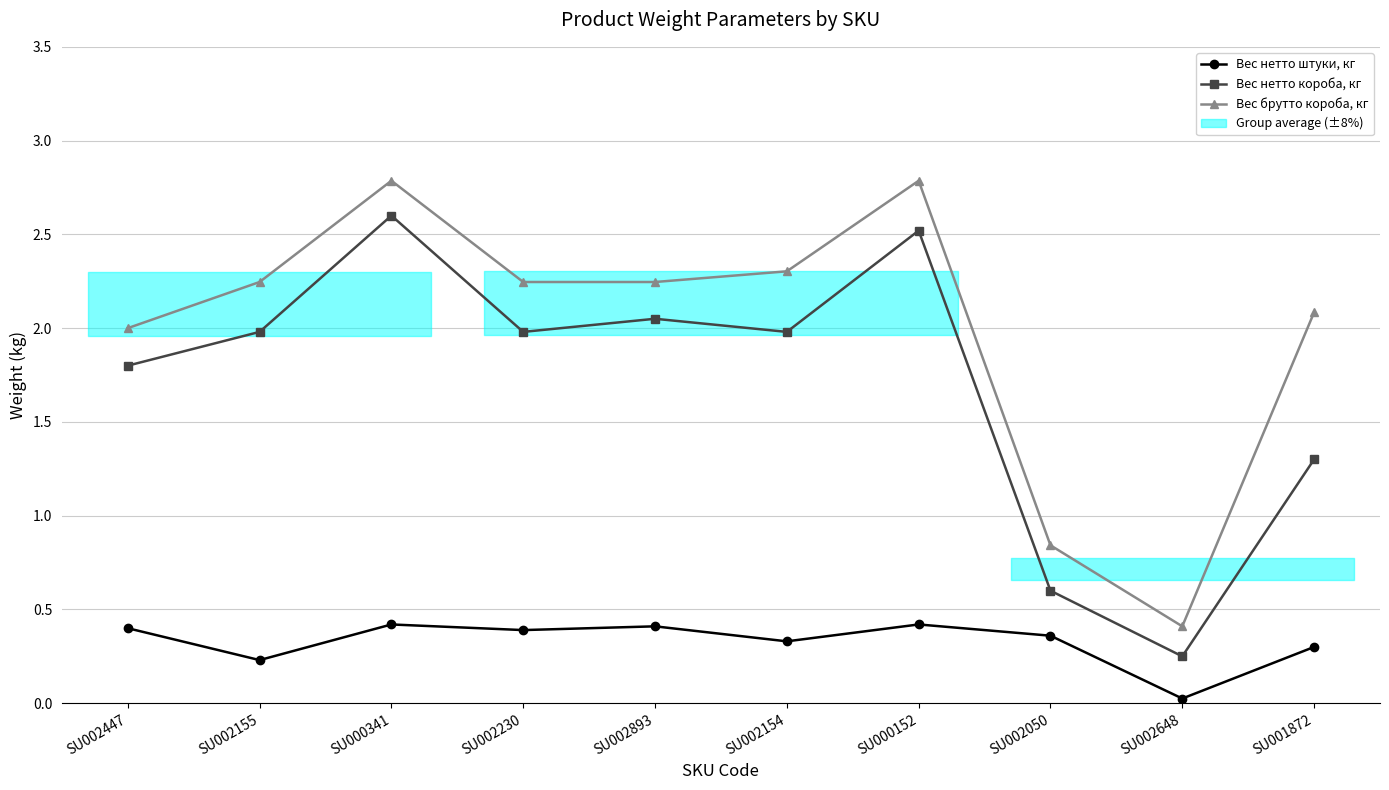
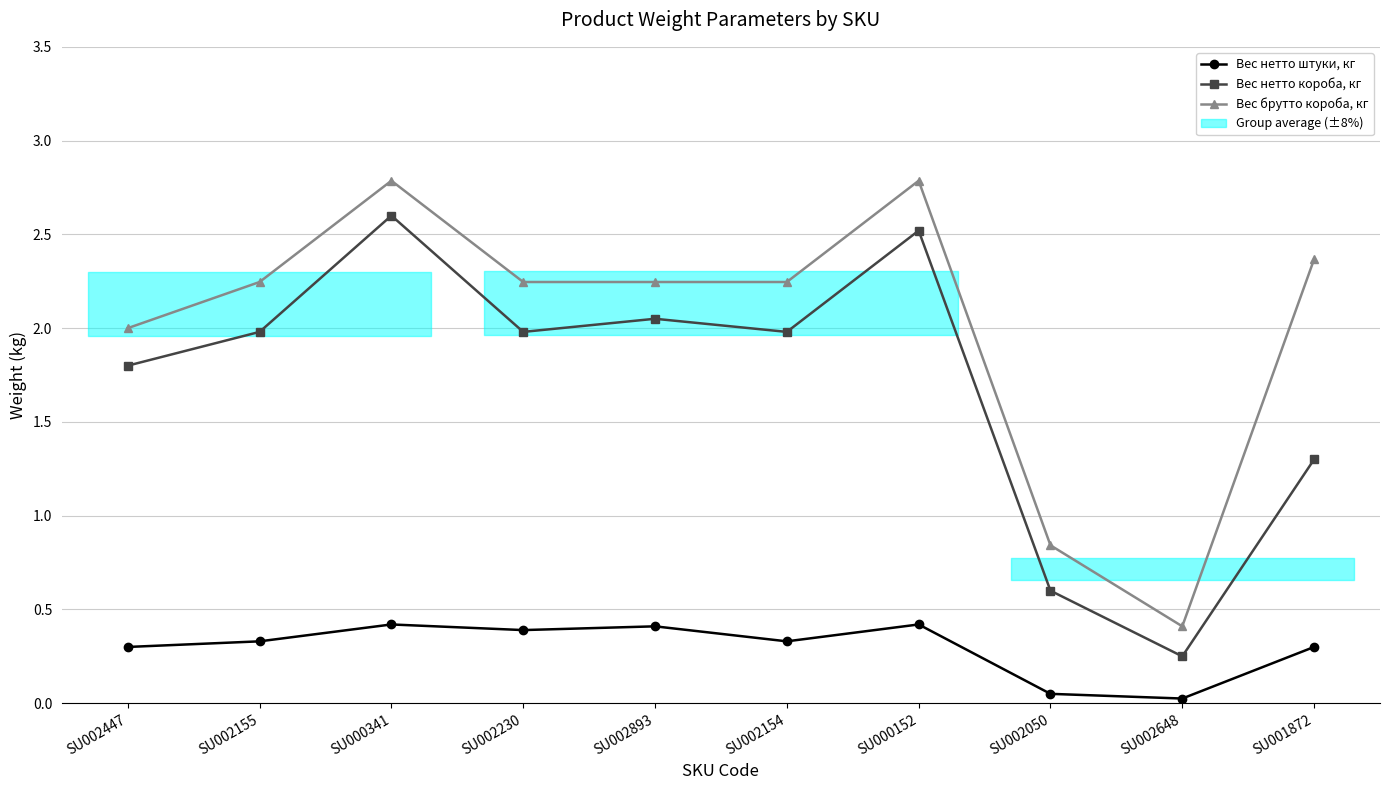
Вес нетто штуки, кг, SU002447: 0.4 -> 0.3
Вес нетто штуки, кг, SU002155: 0.23 -> 0.33
Вес брутто короба, кг, SU002154: 2.30 -> 2.25
Вес нетто штуки, кг, SU002050: 0.36 -> 0.05
Вес брутто короба, кг, SU001872: 2.08 -> 2.37
